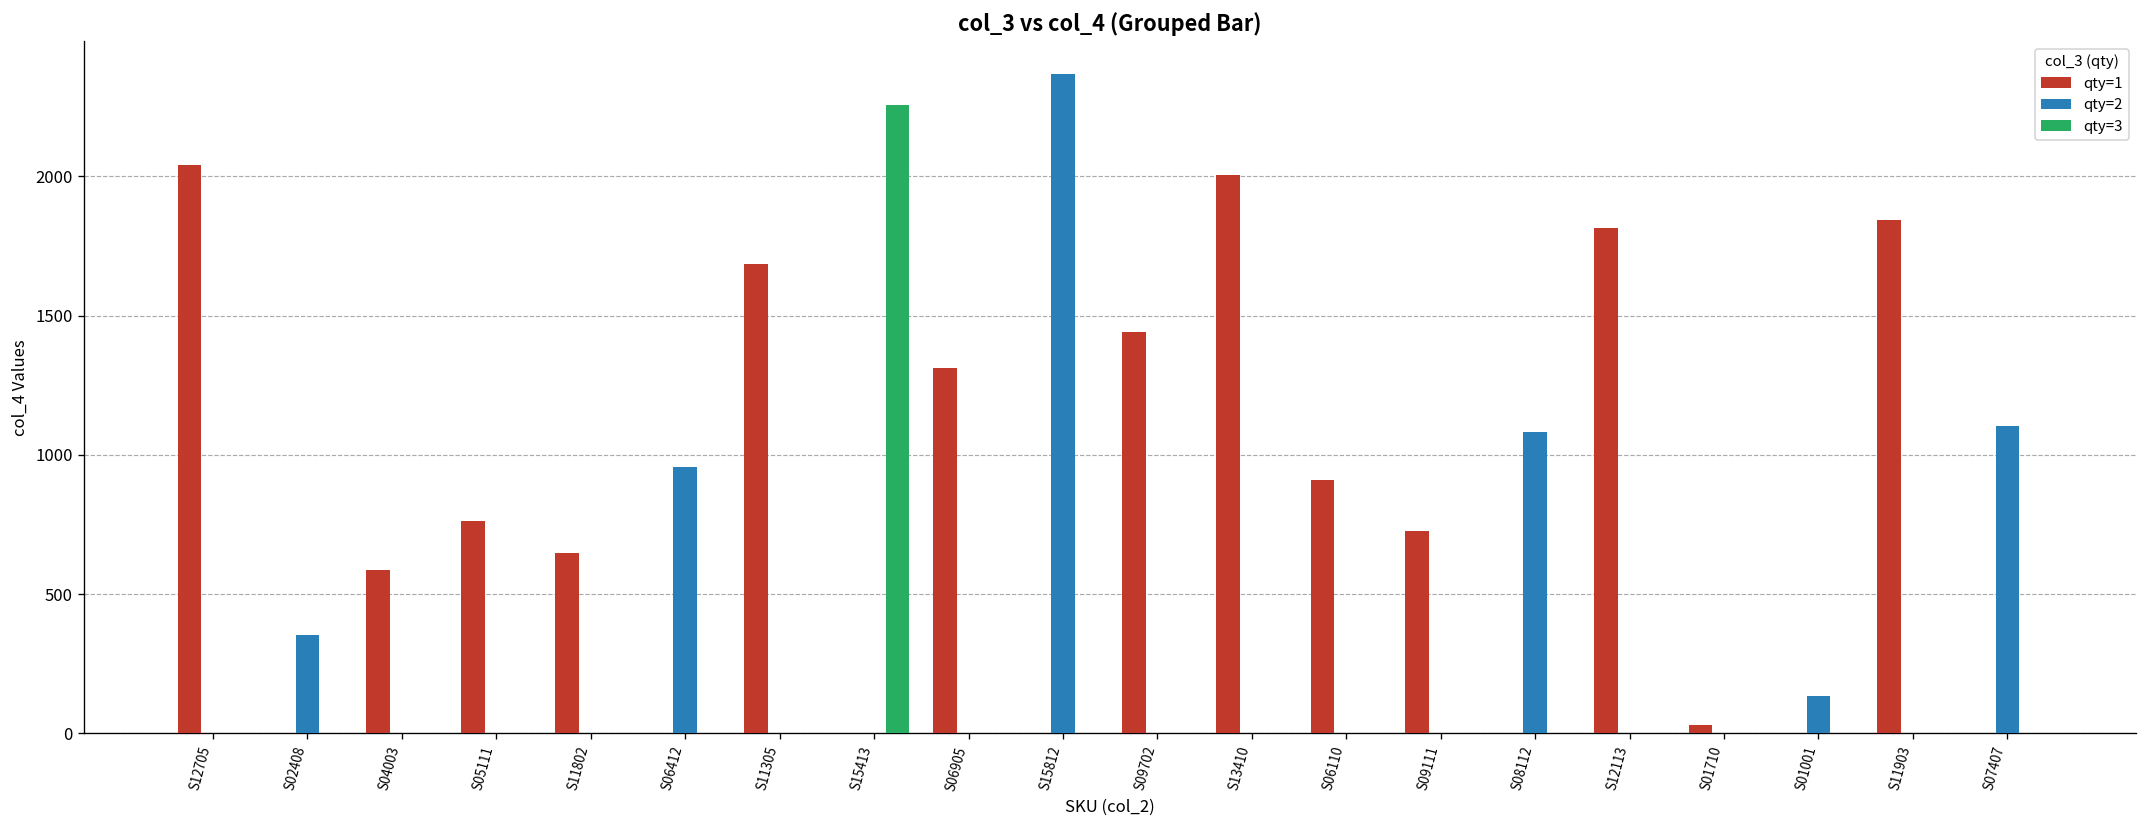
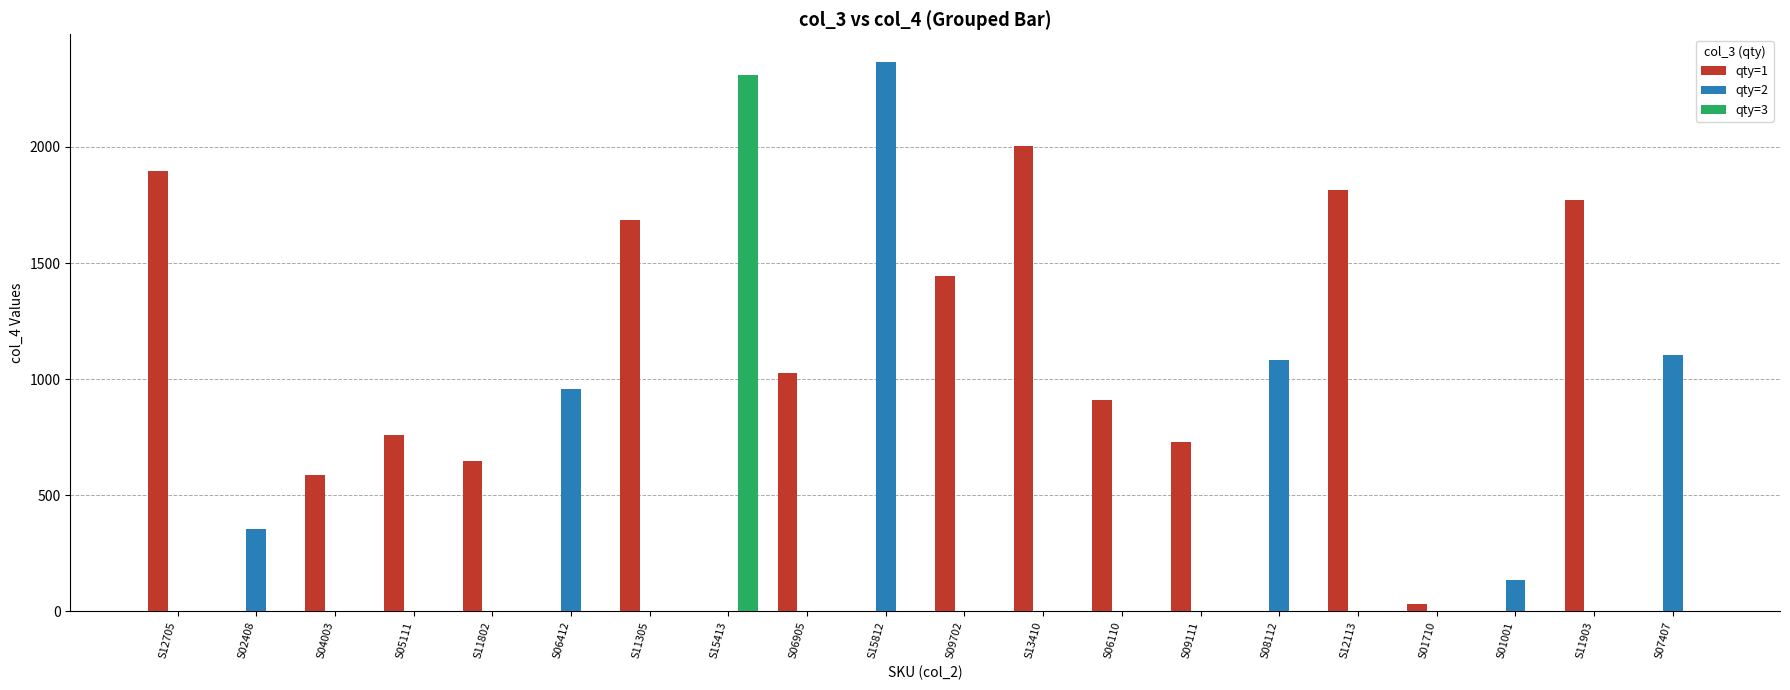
qty=1, S12705: 2040 -> 1900
qty=3, S15413: 2260 -> 2310
qty=1, S06905: 1310 -> 1030
qty=1, S11903: 1840 -> 1770
